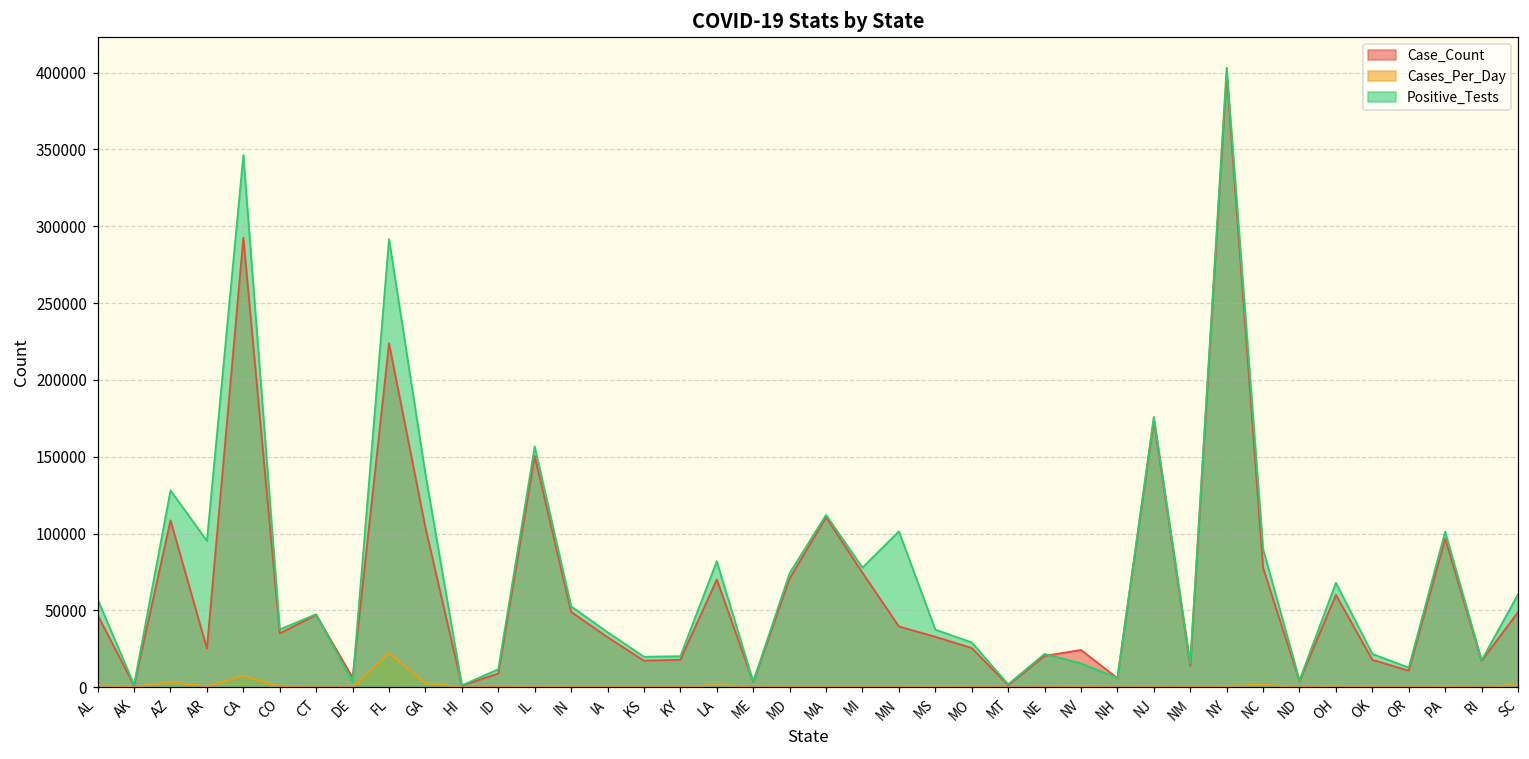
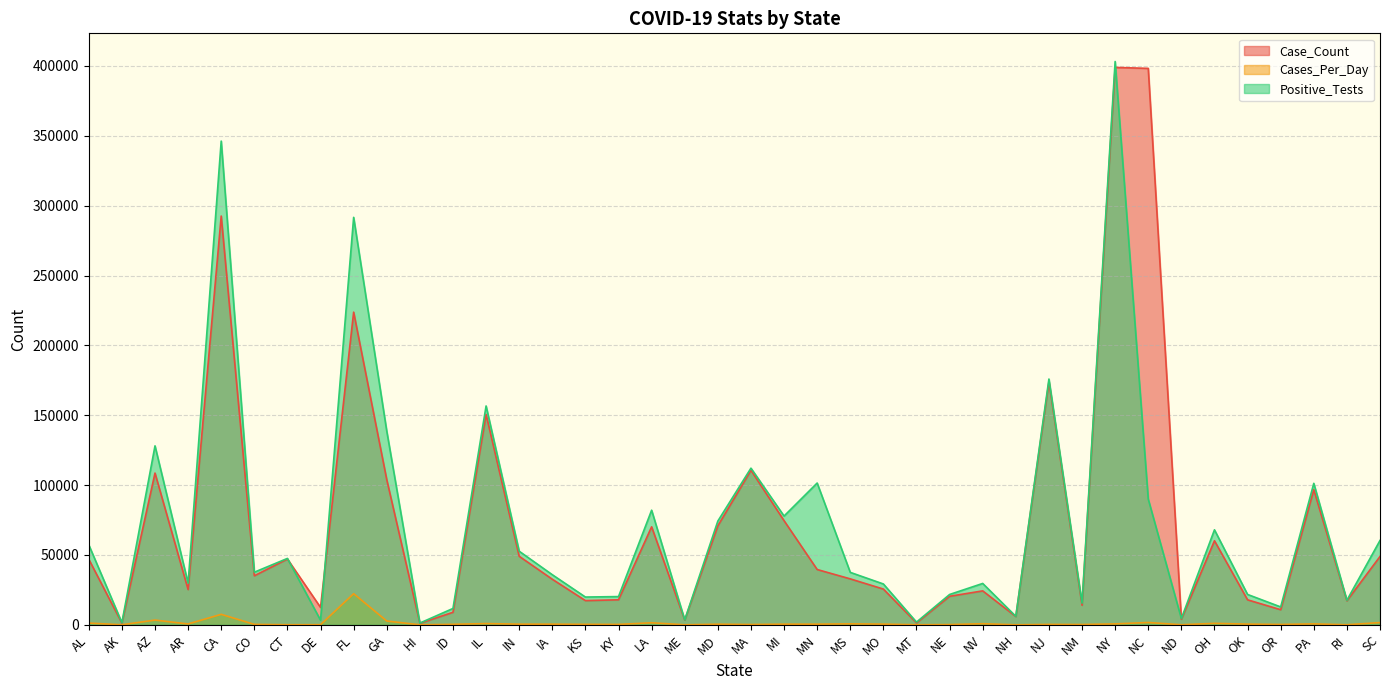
Positive_Tests, AR: 95000 -> 30000
Case_Count, DE: 6000 -> 12000
Positive_Tests, NV: 16000 -> 30000
Case_Count, NC: 78000 -> 398000
